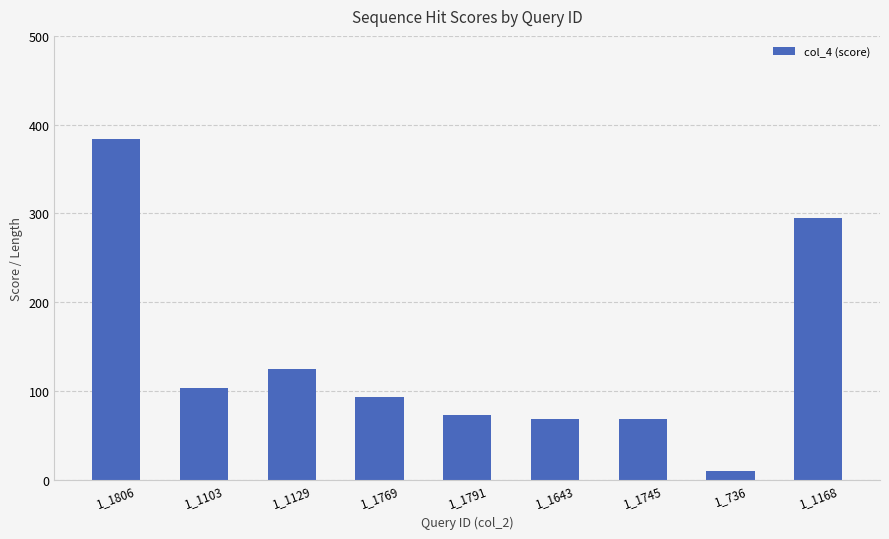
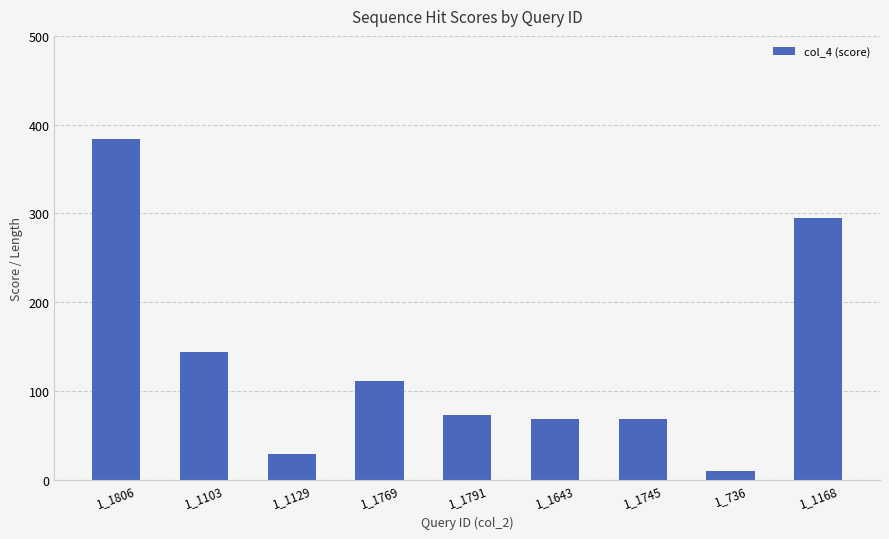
1_1103: 100 -> 140
1_1129: 120 -> 30
1_1769: 90 -> 110
